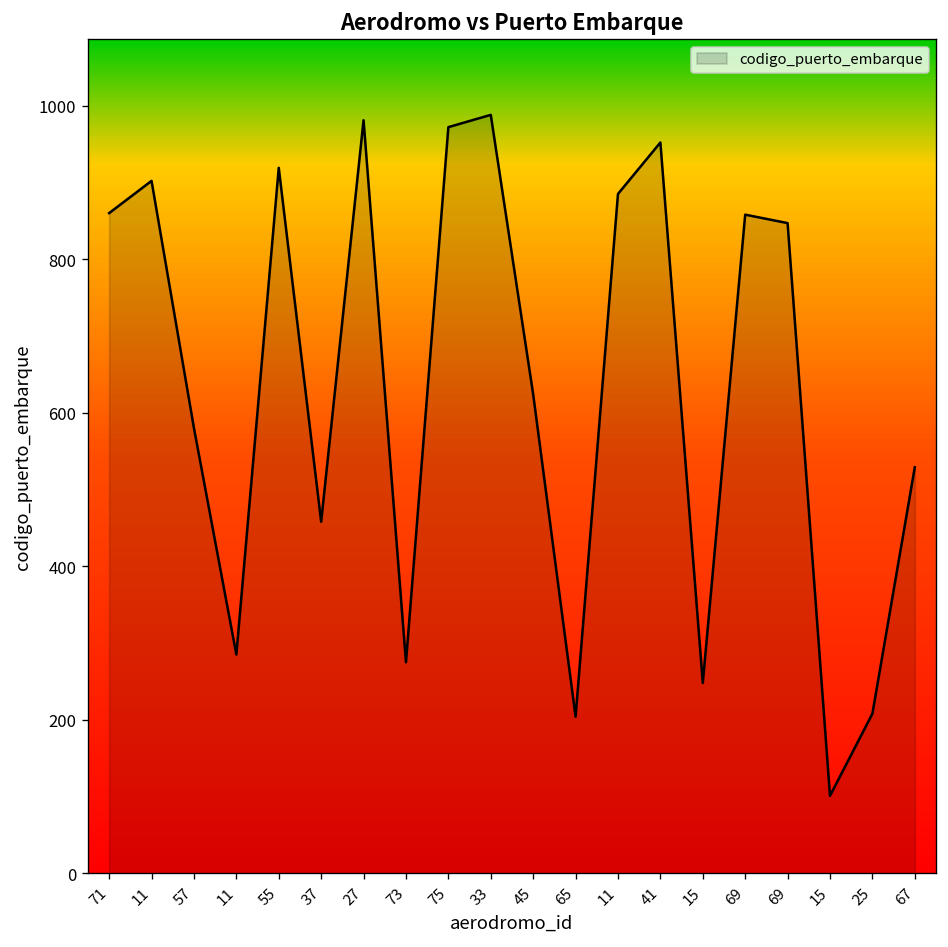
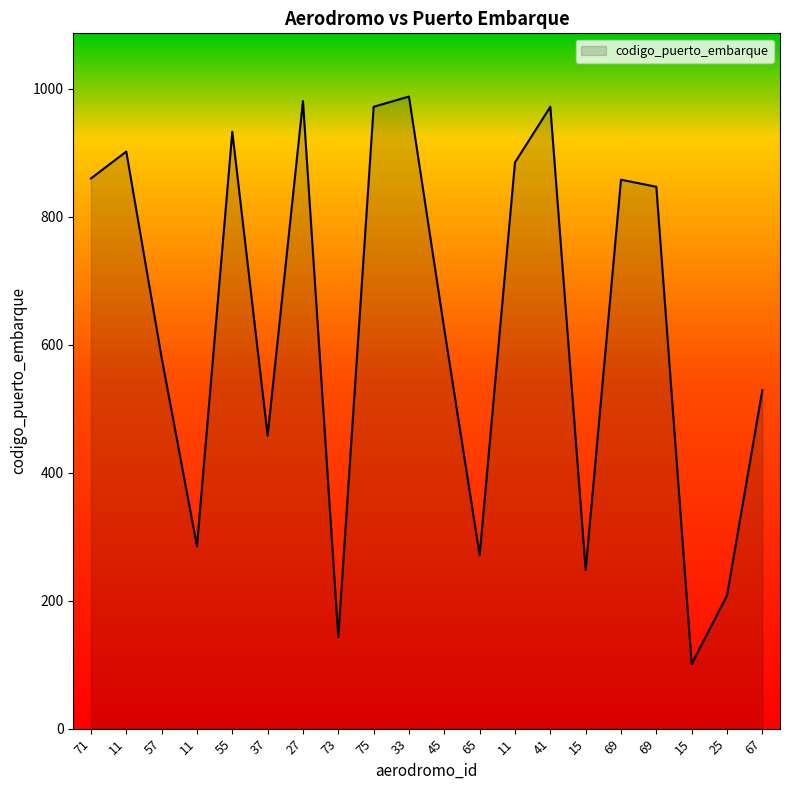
55: 920 -> 930
73: 280 -> 140
65: 200 -> 270
41: 950 -> 970
